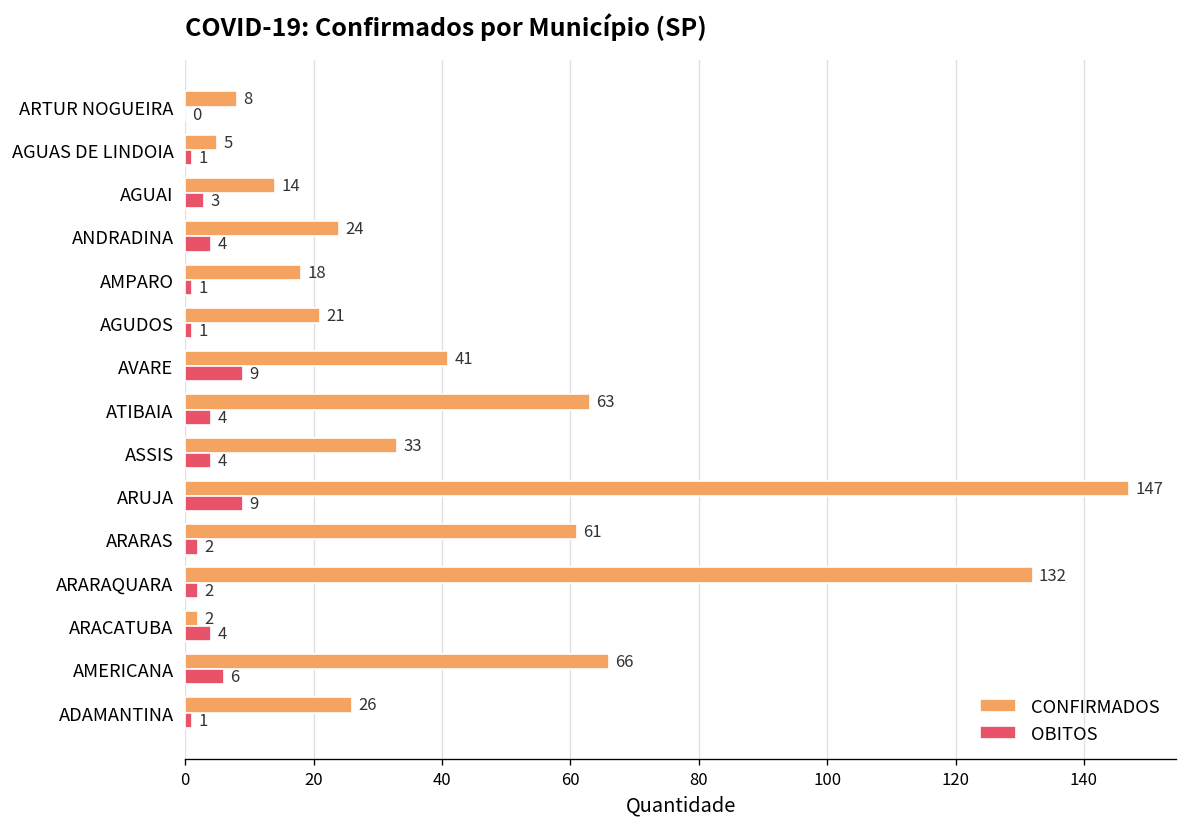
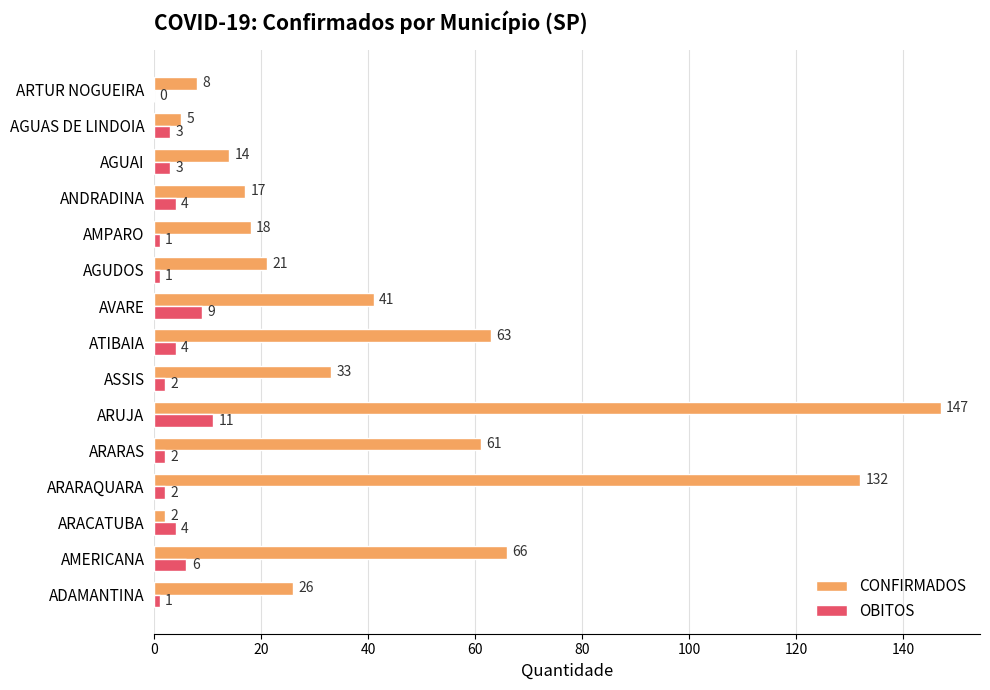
OBITOS, AGUAS DE LINDOIA: 1 -> 3
CONFIRMADOS, ANDRADINA: 24 -> 17
OBITOS, ASSIS: 4 -> 2
OBITOS, ARUJA: 9 -> 11
